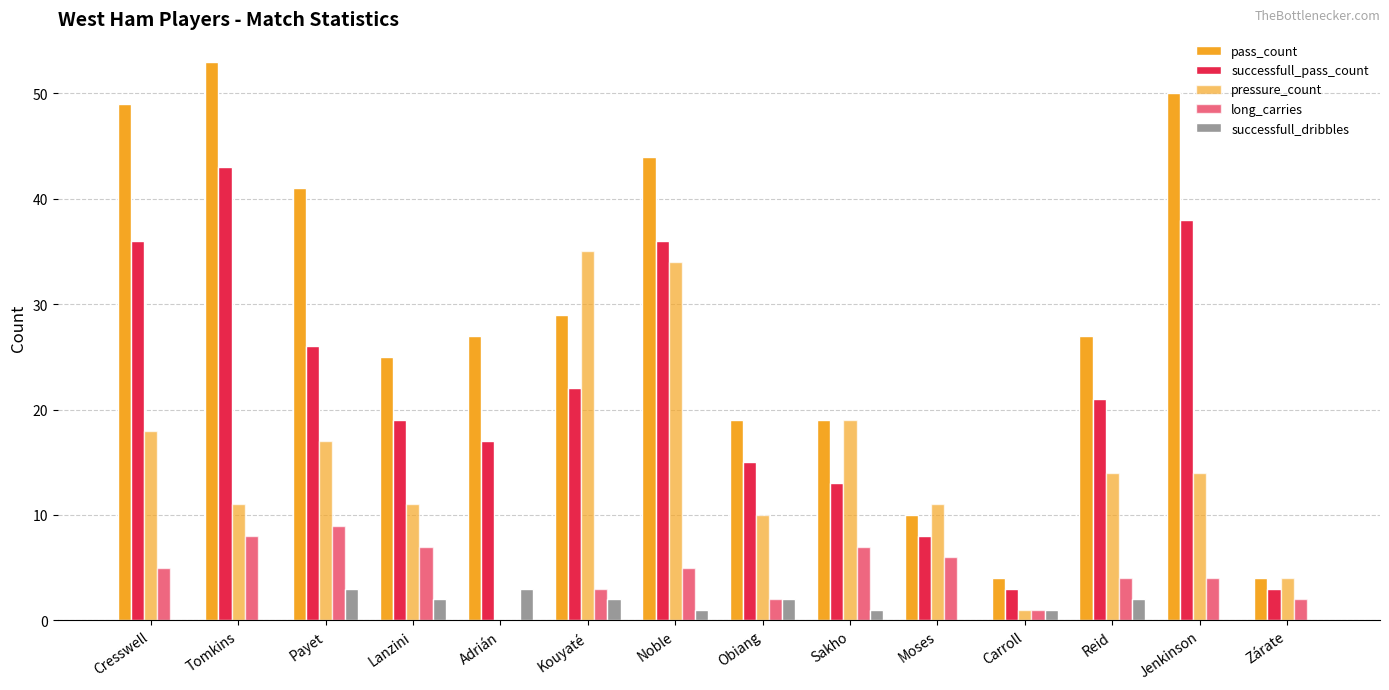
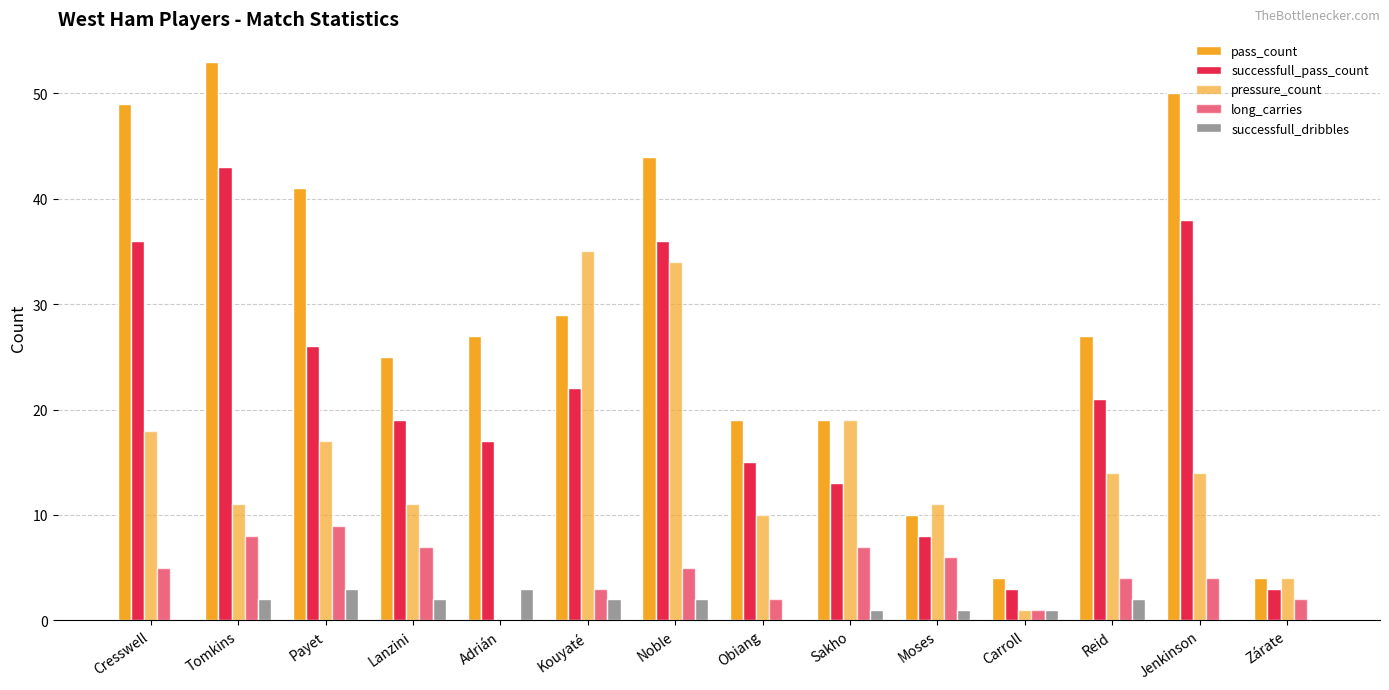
successfull_dribbles, Tomkins: 0 -> 2
successfull_dribbles, Noble: 1 -> 2
successfull_dribbles, Obiang: 2 -> 0
successfull_dribbles, Moses: 0 -> 1
